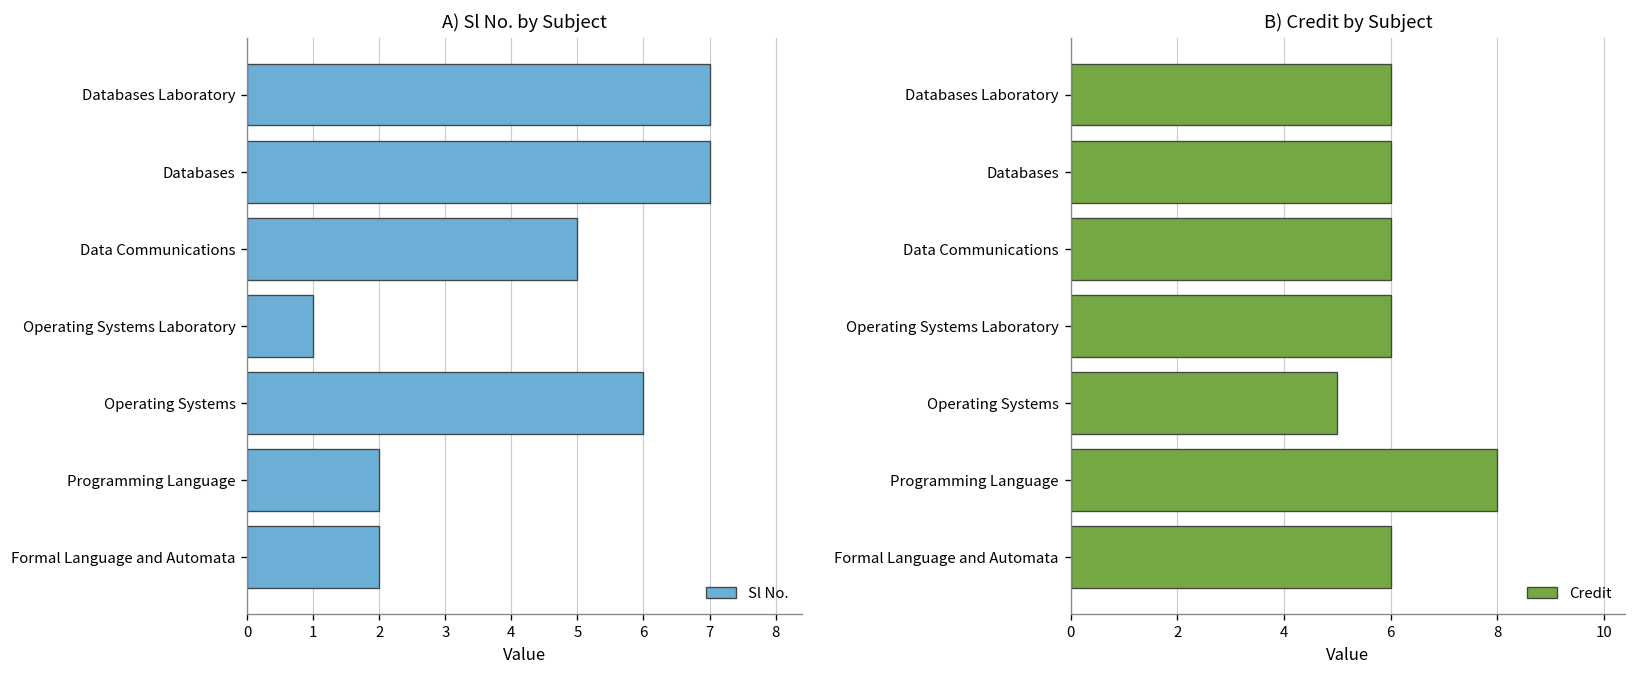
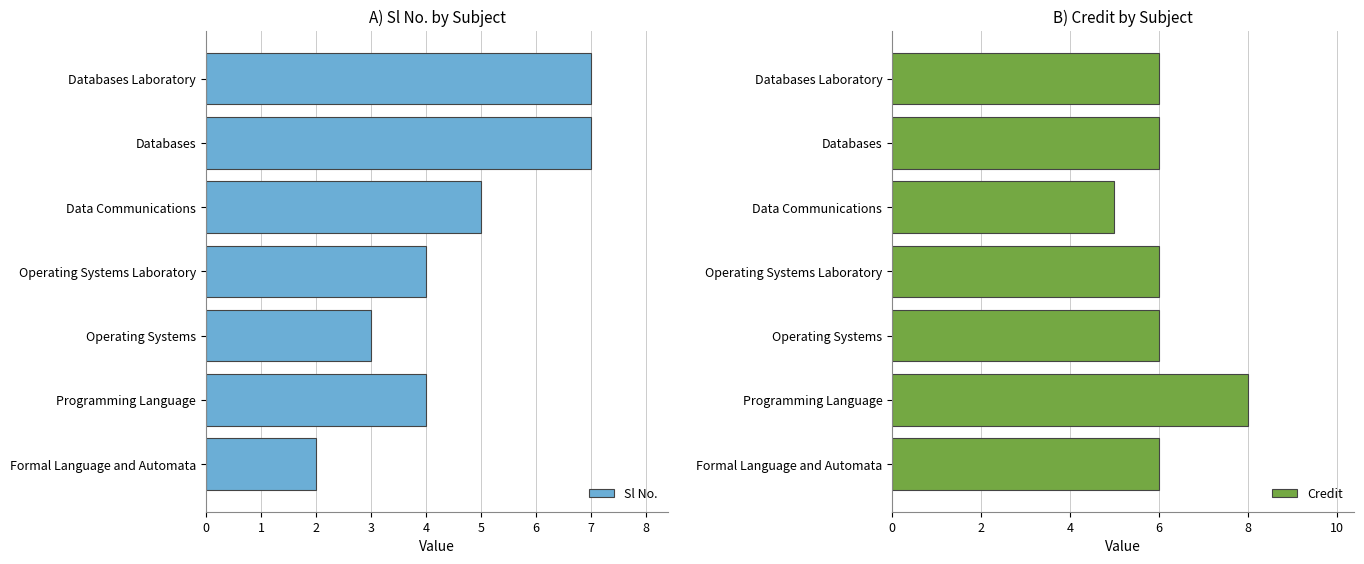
A) Sl No. by Subject, Operating Systems Laboratory: 1 -> 4
A) Sl No. by Subject, Operating Systems: 6 -> 3
A) Sl No. by Subject, Programming Language: 2 -> 4
B) Credit by Subject, Data Communications: 6 -> 5
B) Credit by Subject, Operating Systems: 5 -> 6
